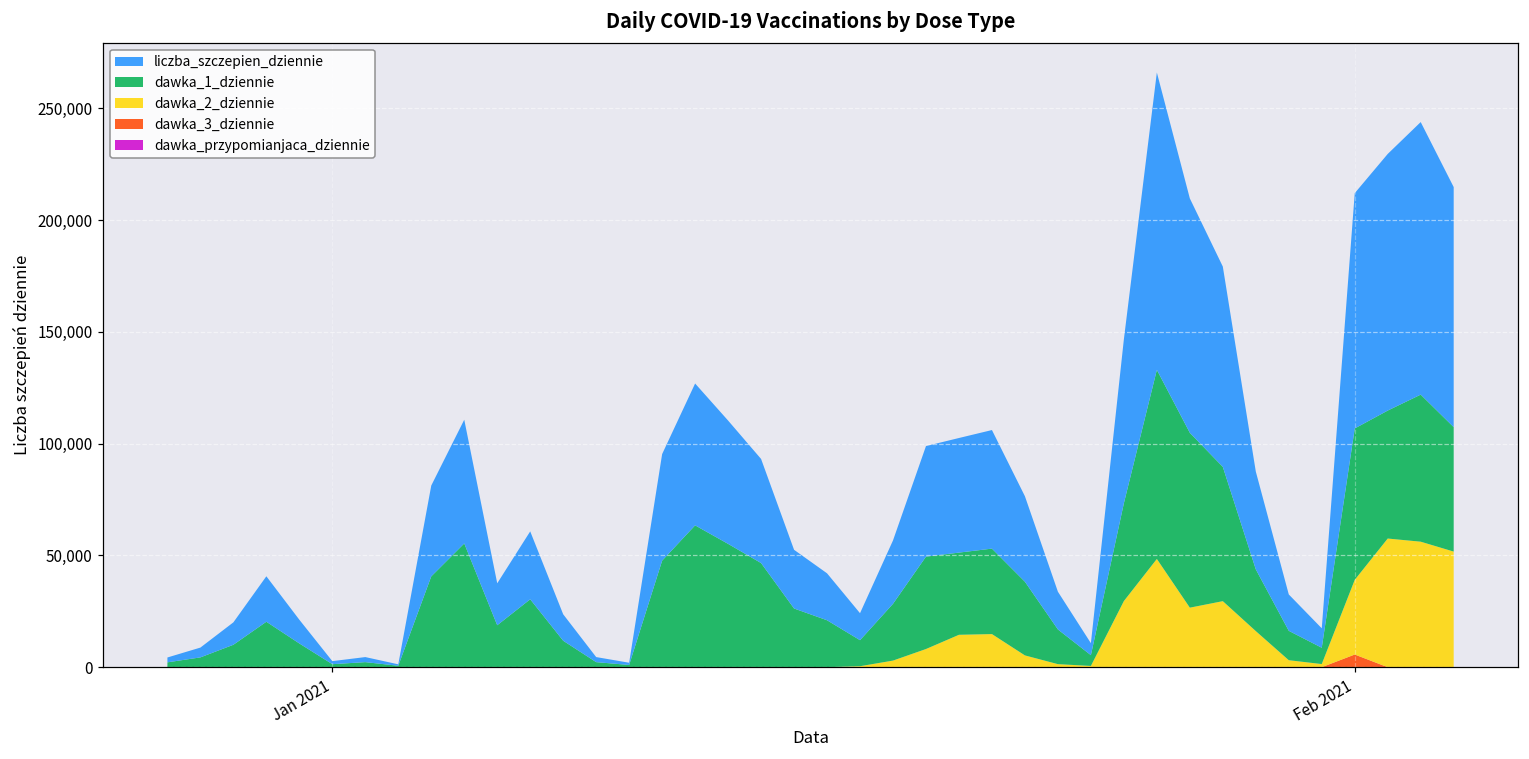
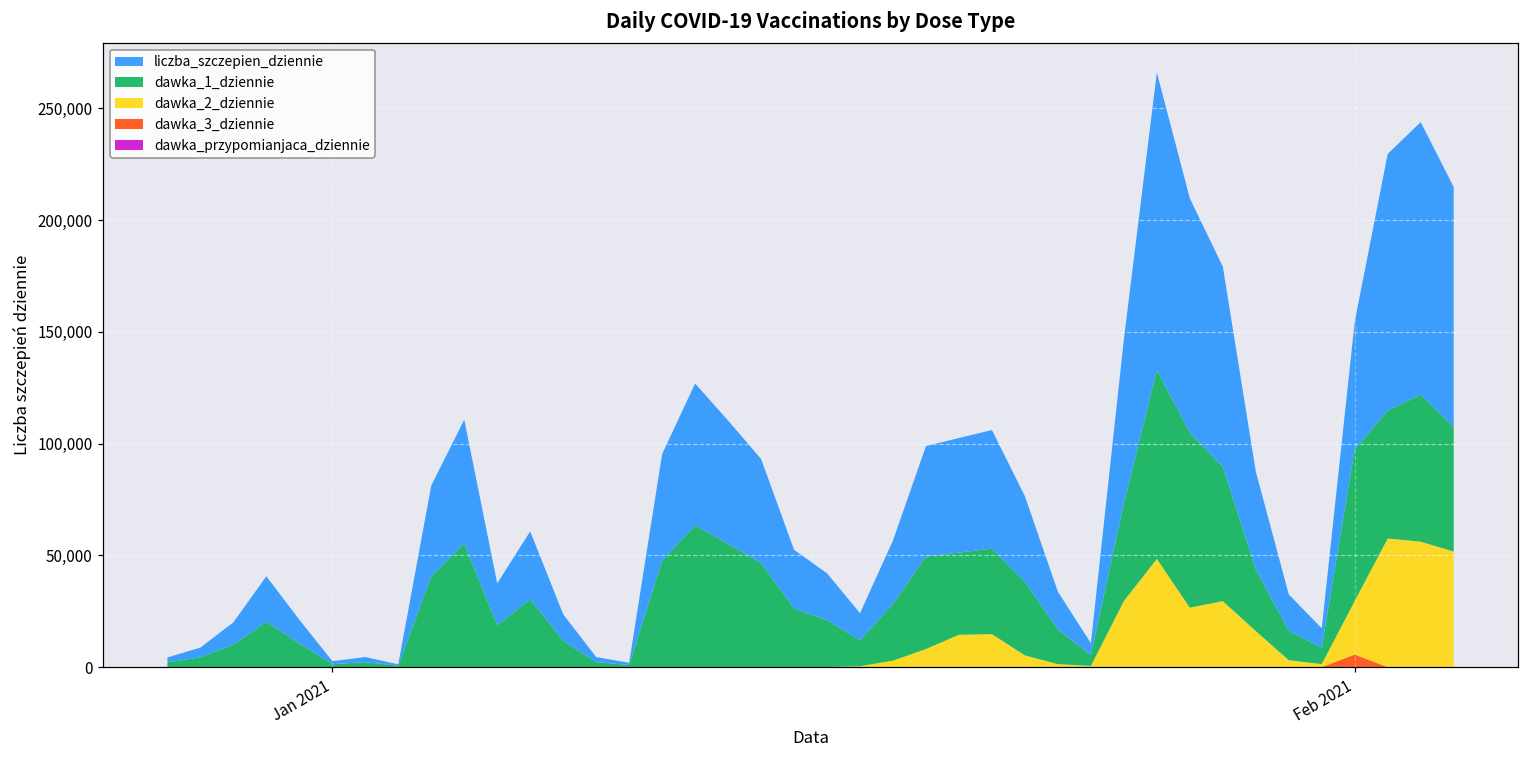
dawka_2_dziennie, Feb 2021: 33,000 -> 24,000
liczba_szczepien_dziennie, Feb 2021: 105,000 -> 57,000
